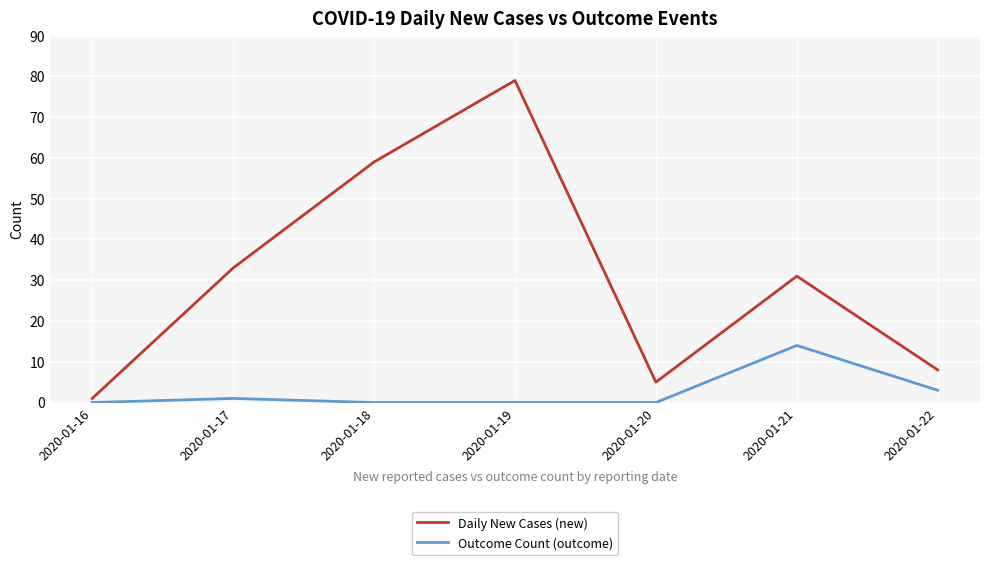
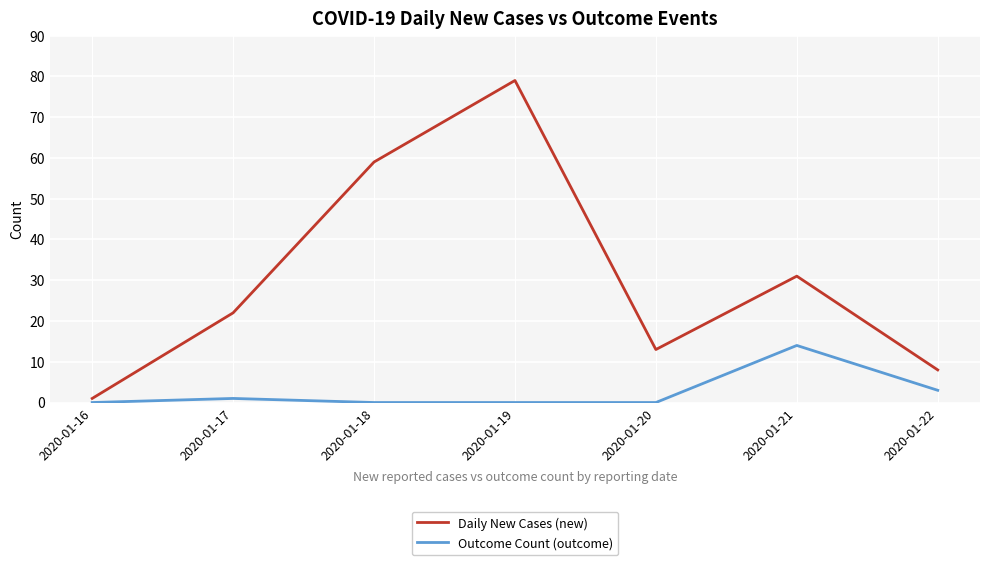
Daily New Cases (new), 2020-01-17: 33 -> 22
Daily New Cases (new), 2020-01-20: 5 -> 13
